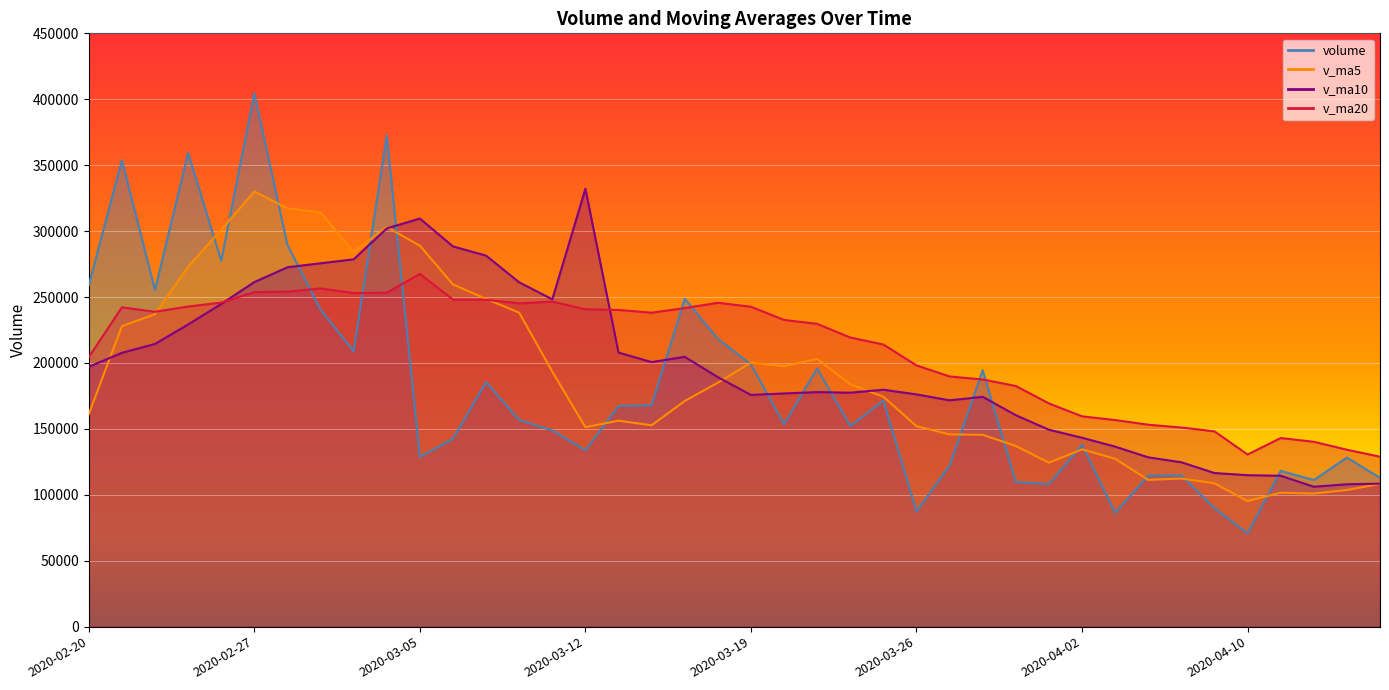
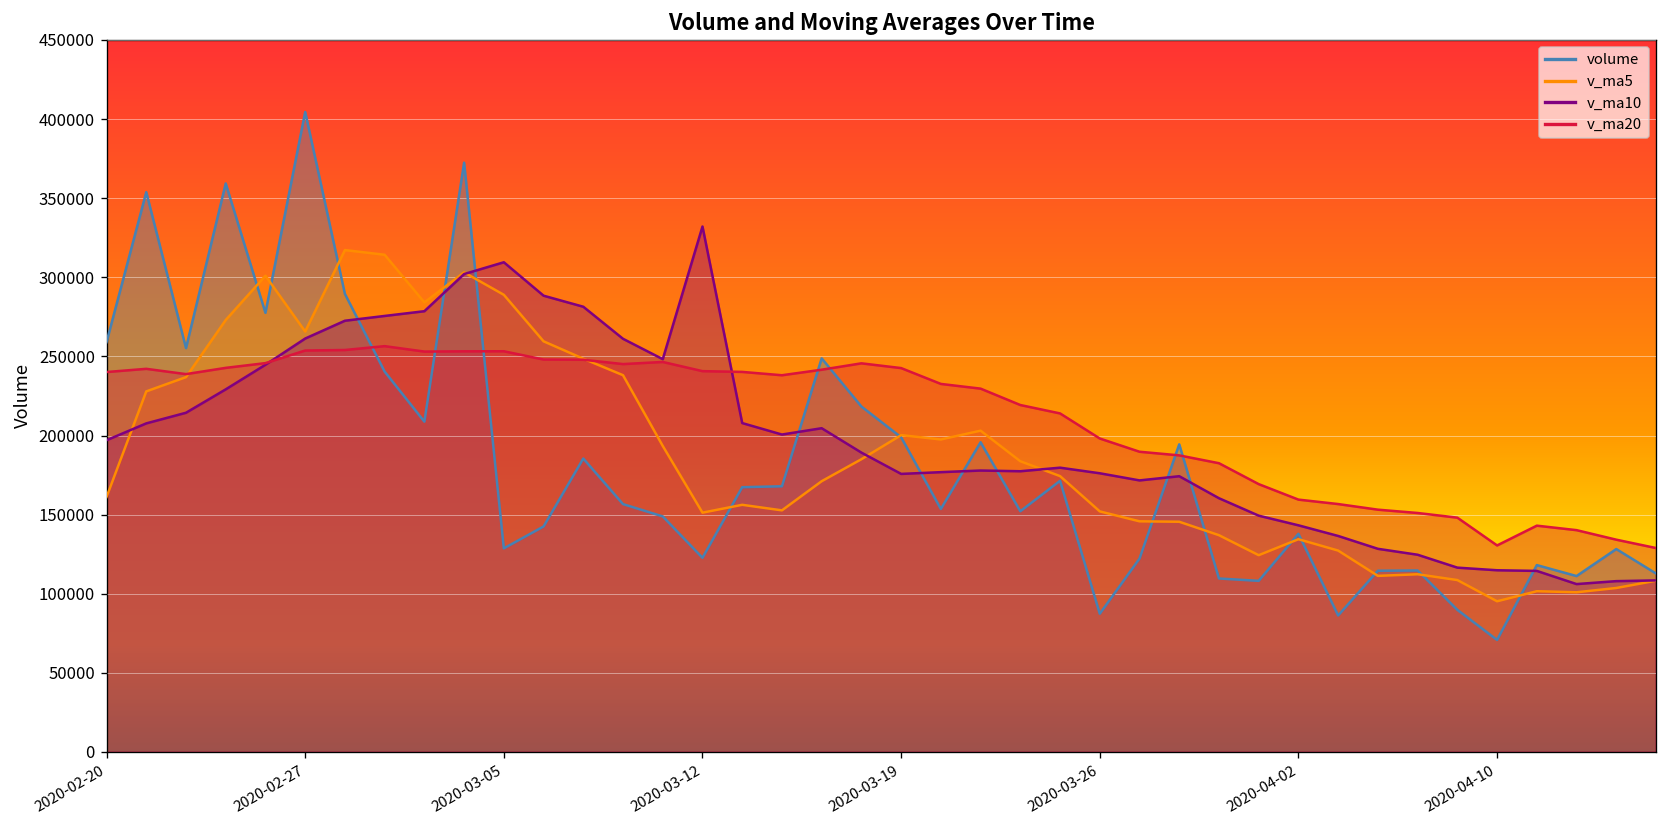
v_ma20, 2020-02-20: 204000 -> 240000
v_ma5, 2020-02-27: 330000 -> 266000
v_ma20, 2020-03-05: 268000 -> 253000
volume, 2020-03-12: 134000 -> 123000
